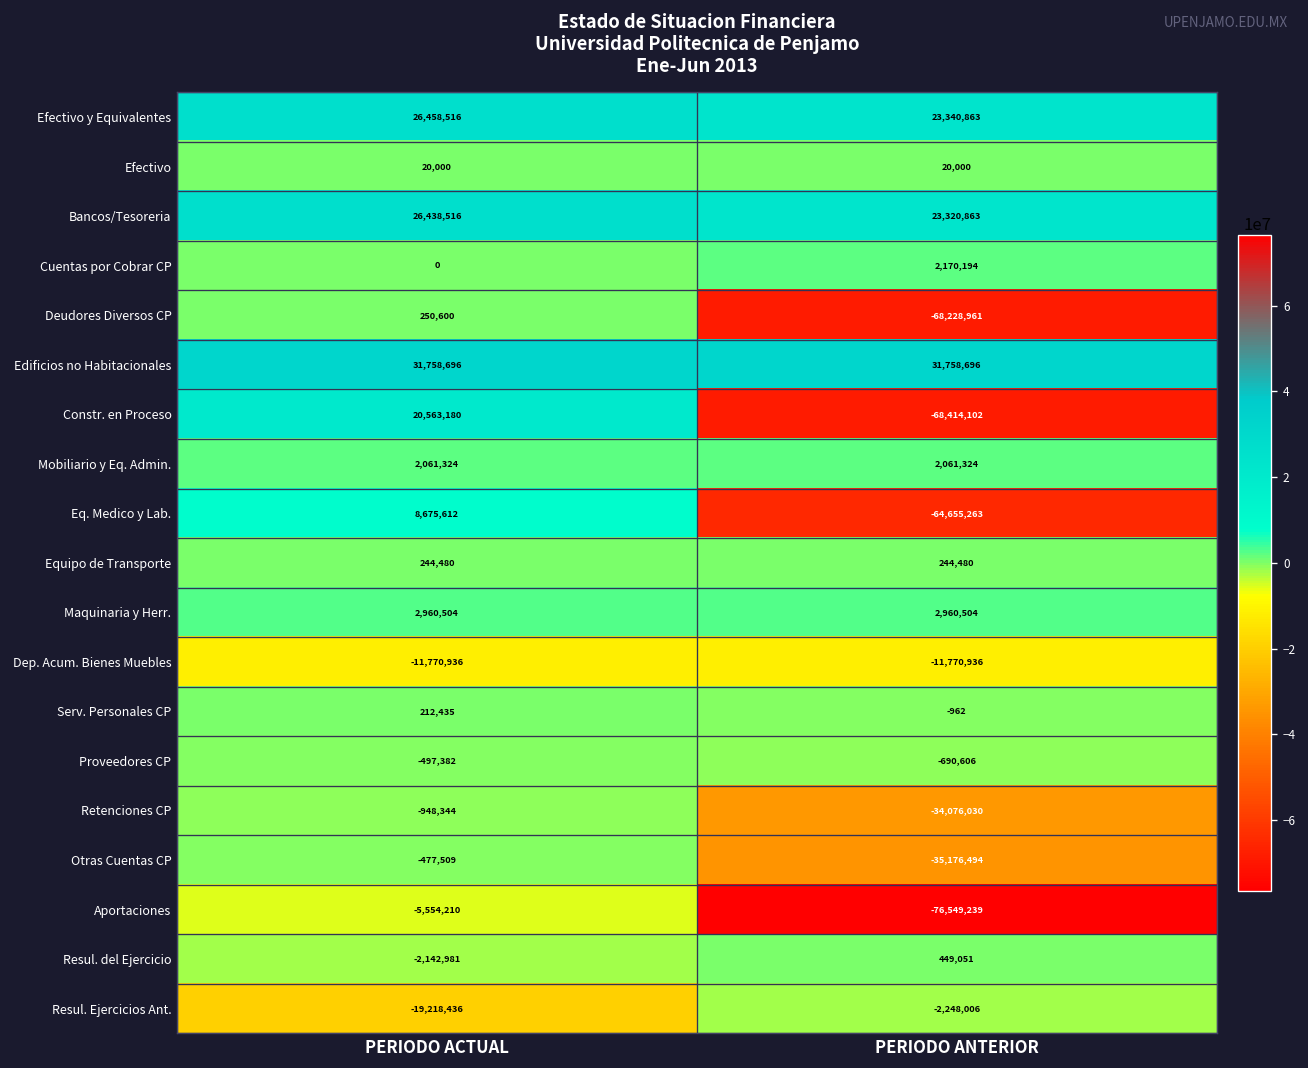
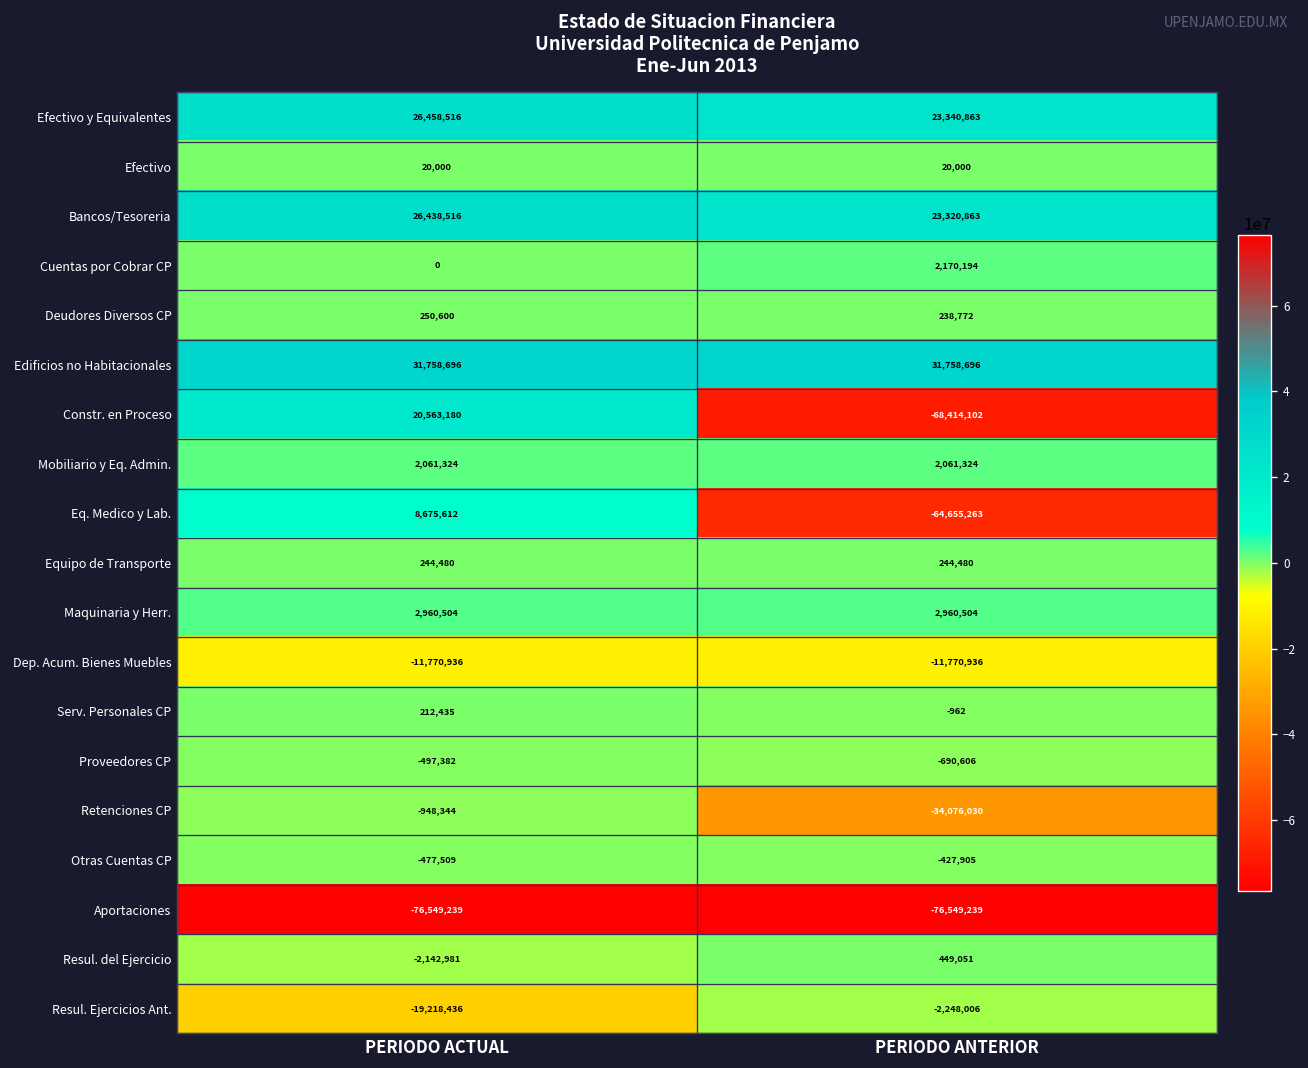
Deudores Diversos CP, PERIODO ANTERIOR: -68,228,961 -> 238,772
Otras Cuentas CP, PERIODO ANTERIOR: -35,176,494 -> -427,905
Aportaciones, PERIODO ACTUAL: -5,554,210 -> -76,549,239
